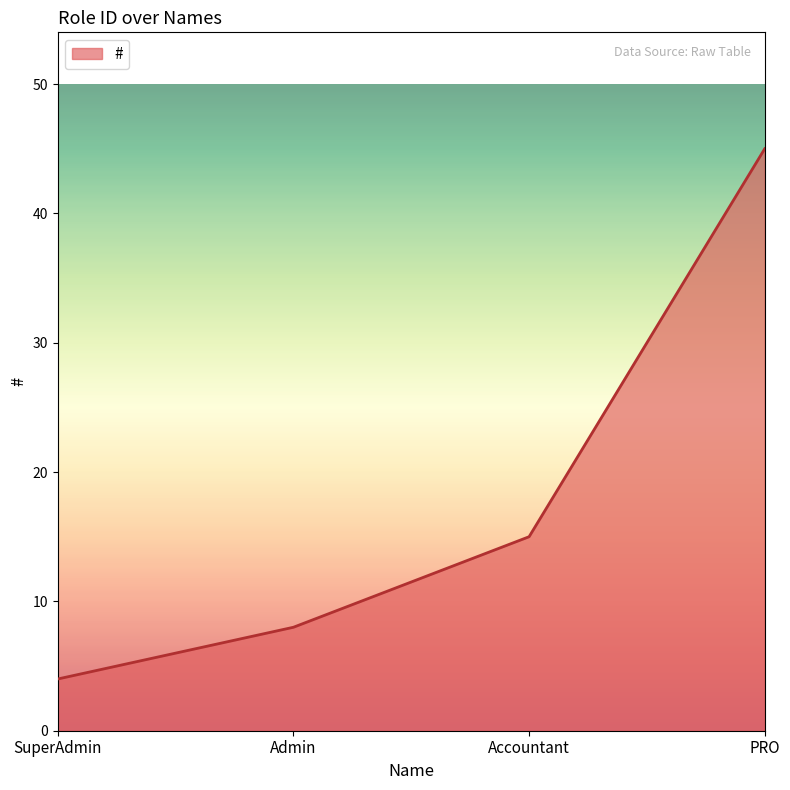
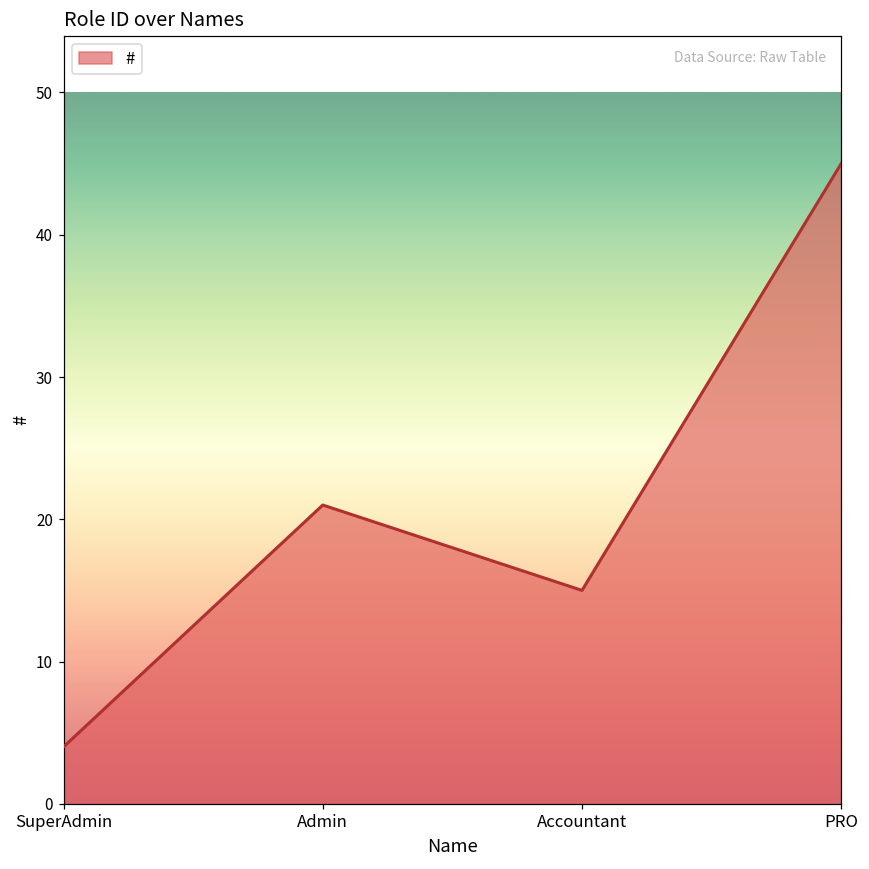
Admin: 8 -> 21
